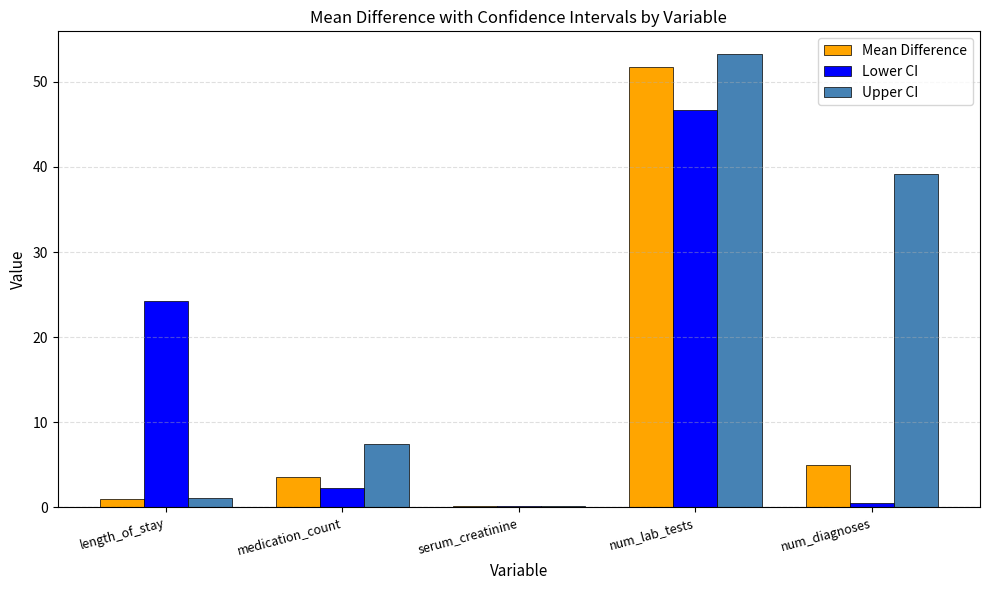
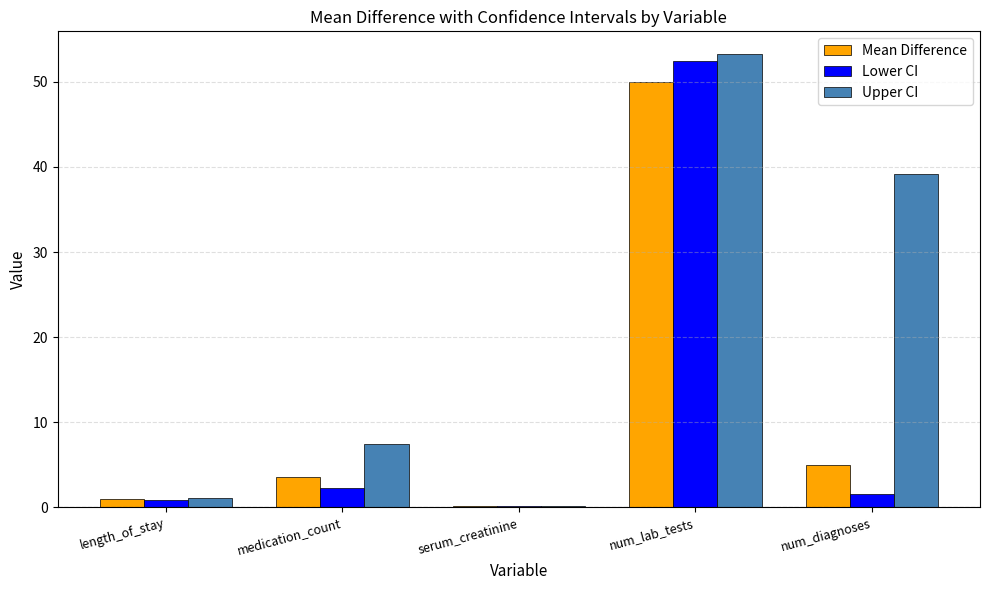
Lower CI, length_of_stay: 24 -> 1
Mean Difference, num_lab_tests: 52 -> 50
Lower CI, num_lab_tests: 47 -> 52
Lower CI, num_diagnoses: 0 -> 2
